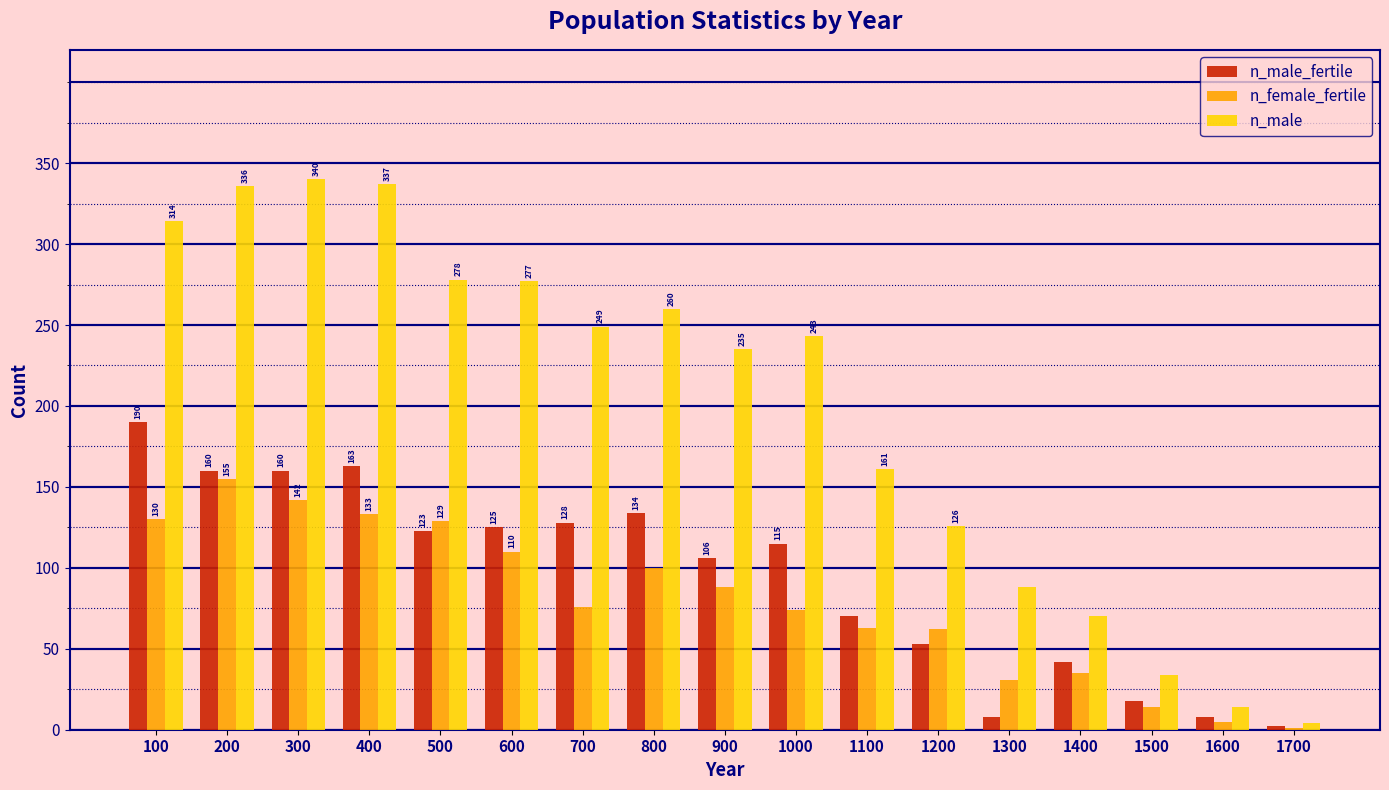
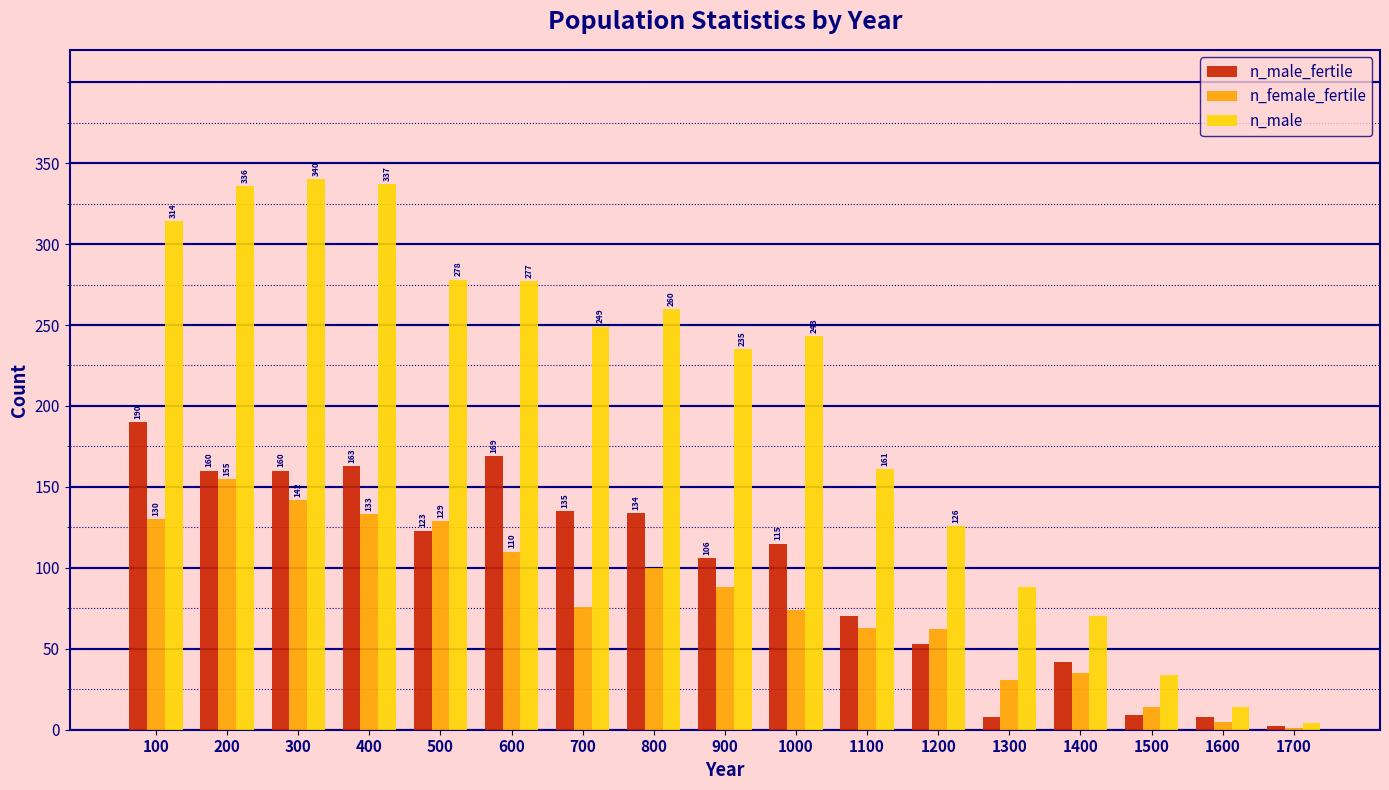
n_male_fertile, 600: 125 -> 169
n_male_fertile, 700: 128 -> 135
n_male_fertile, 1500: 18 -> 9
